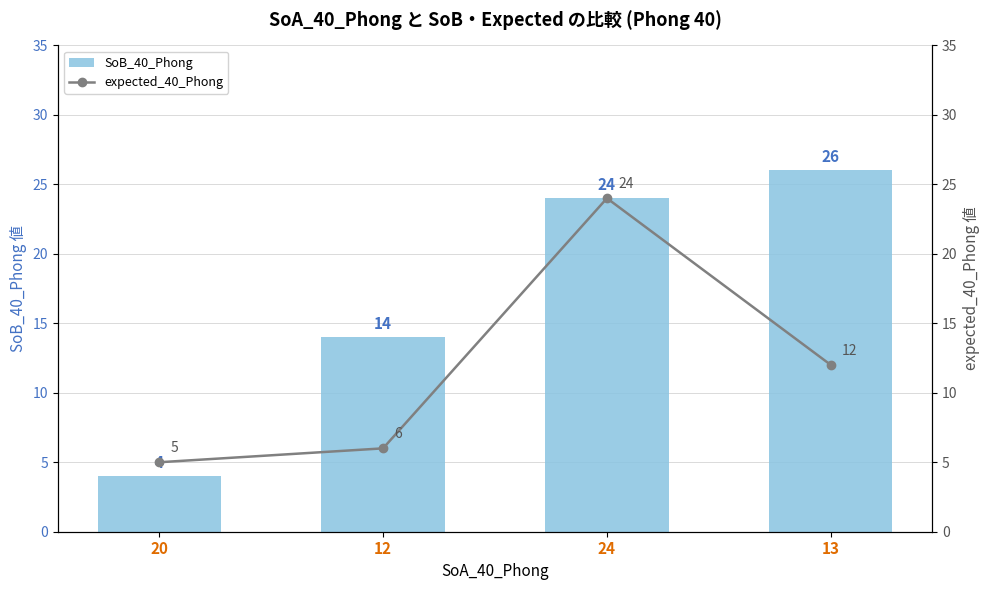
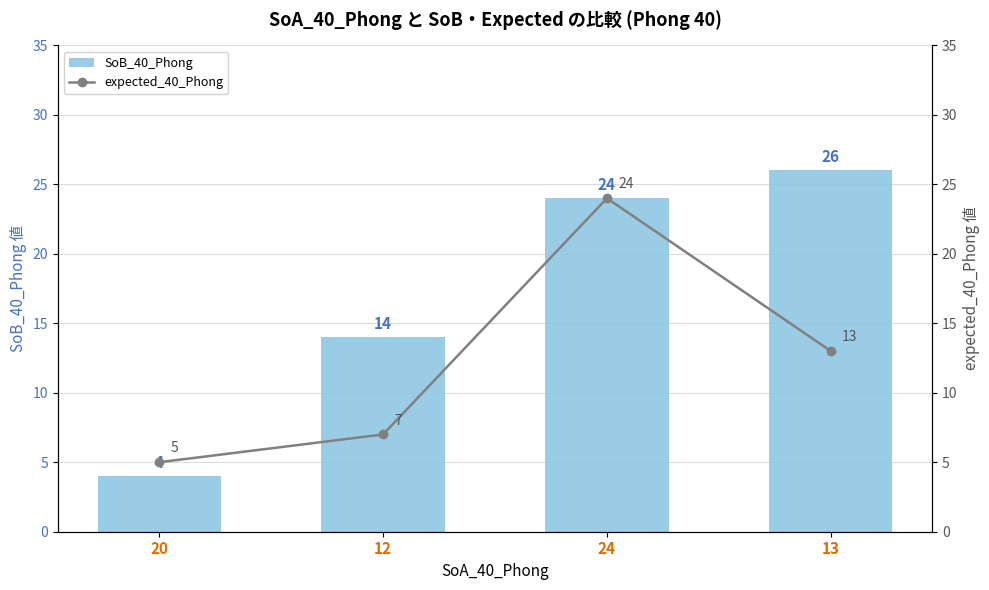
expected_40_Phong, 12: 6 -> 7
expected_40_Phong, 13: 12 -> 13
